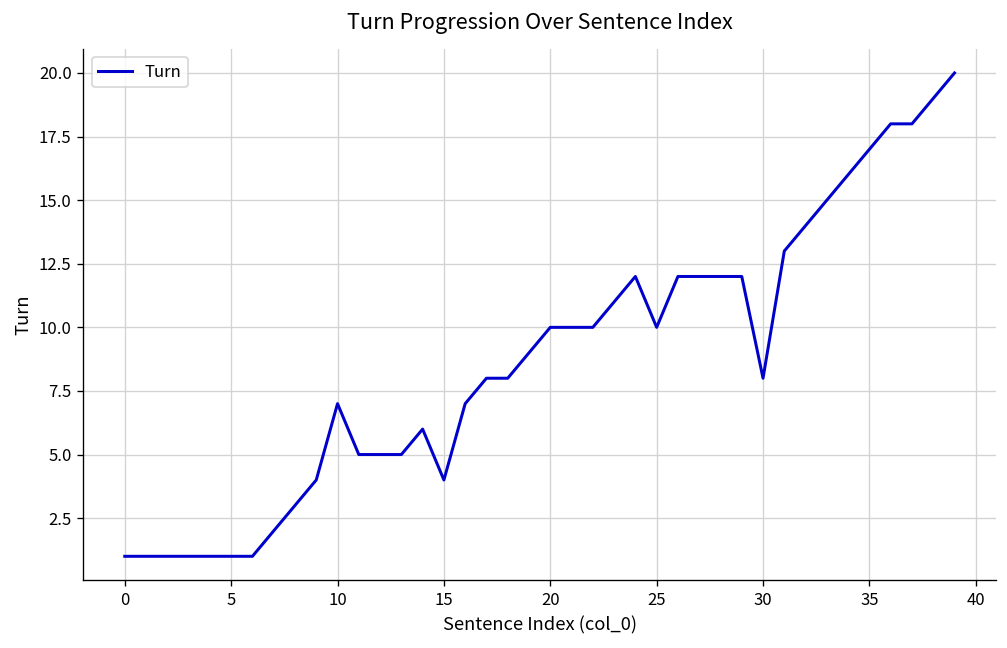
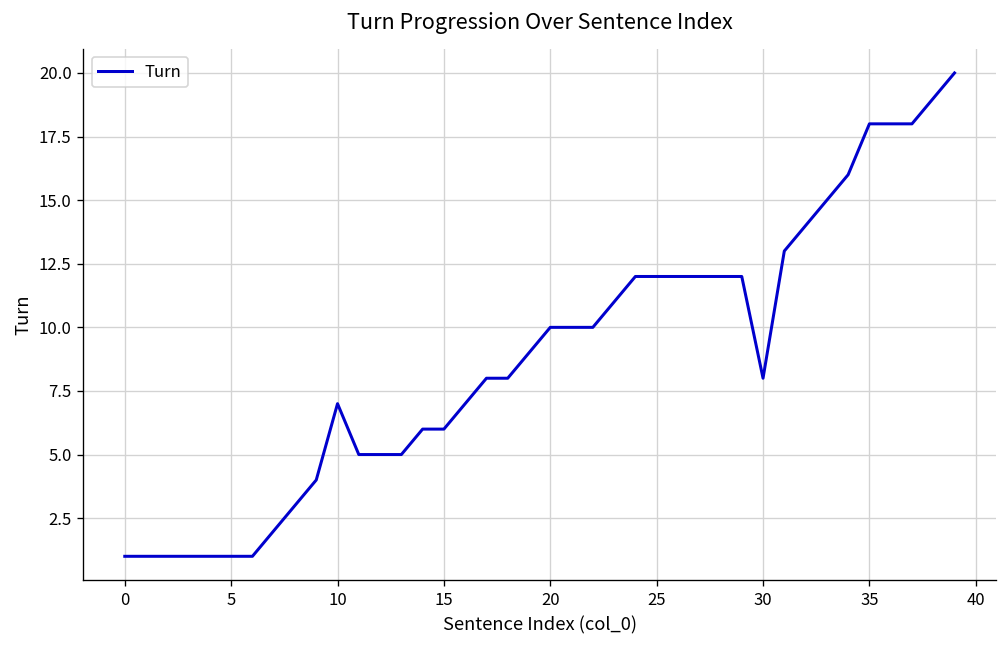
15: 4 -> 6
25: 10 -> 12
35: 17 -> 18
